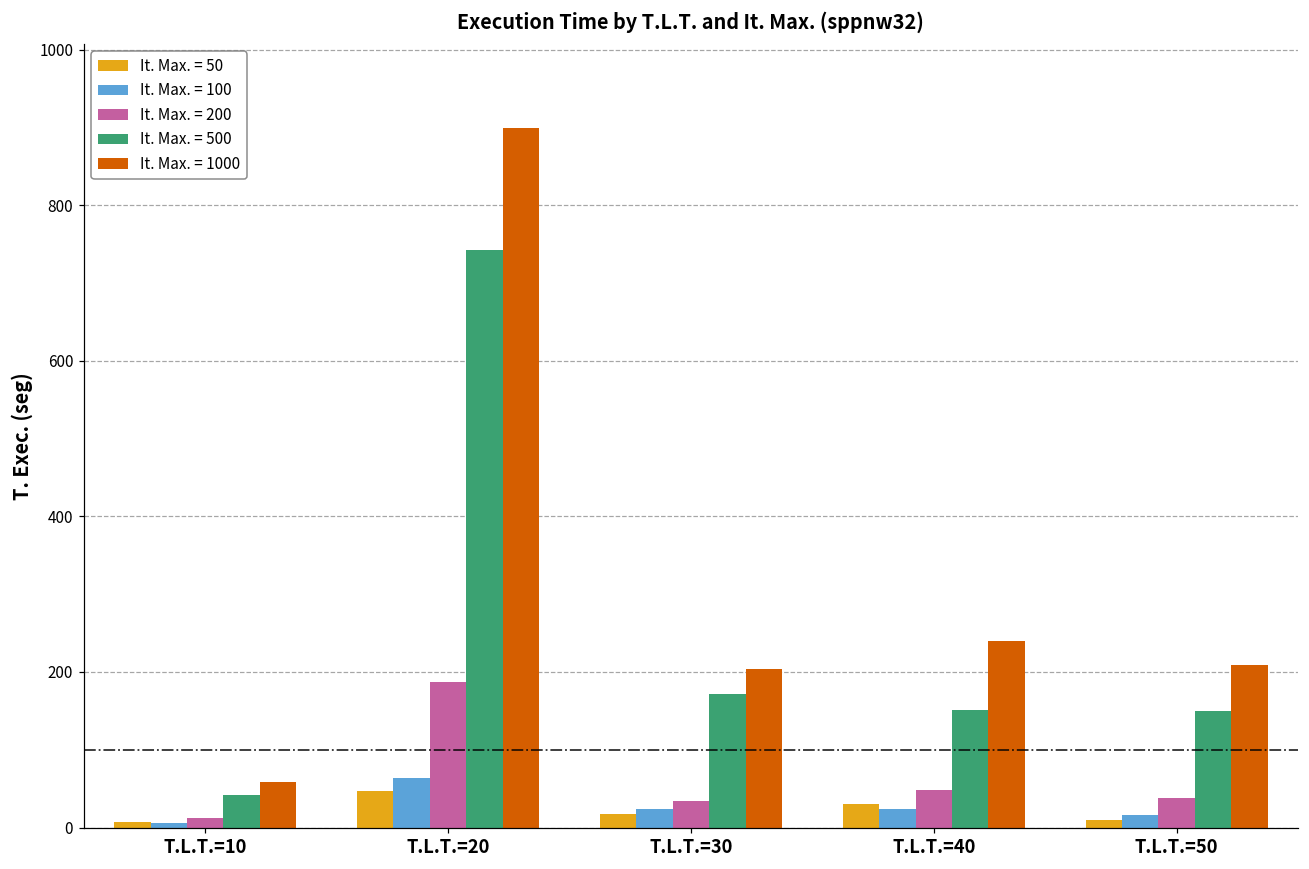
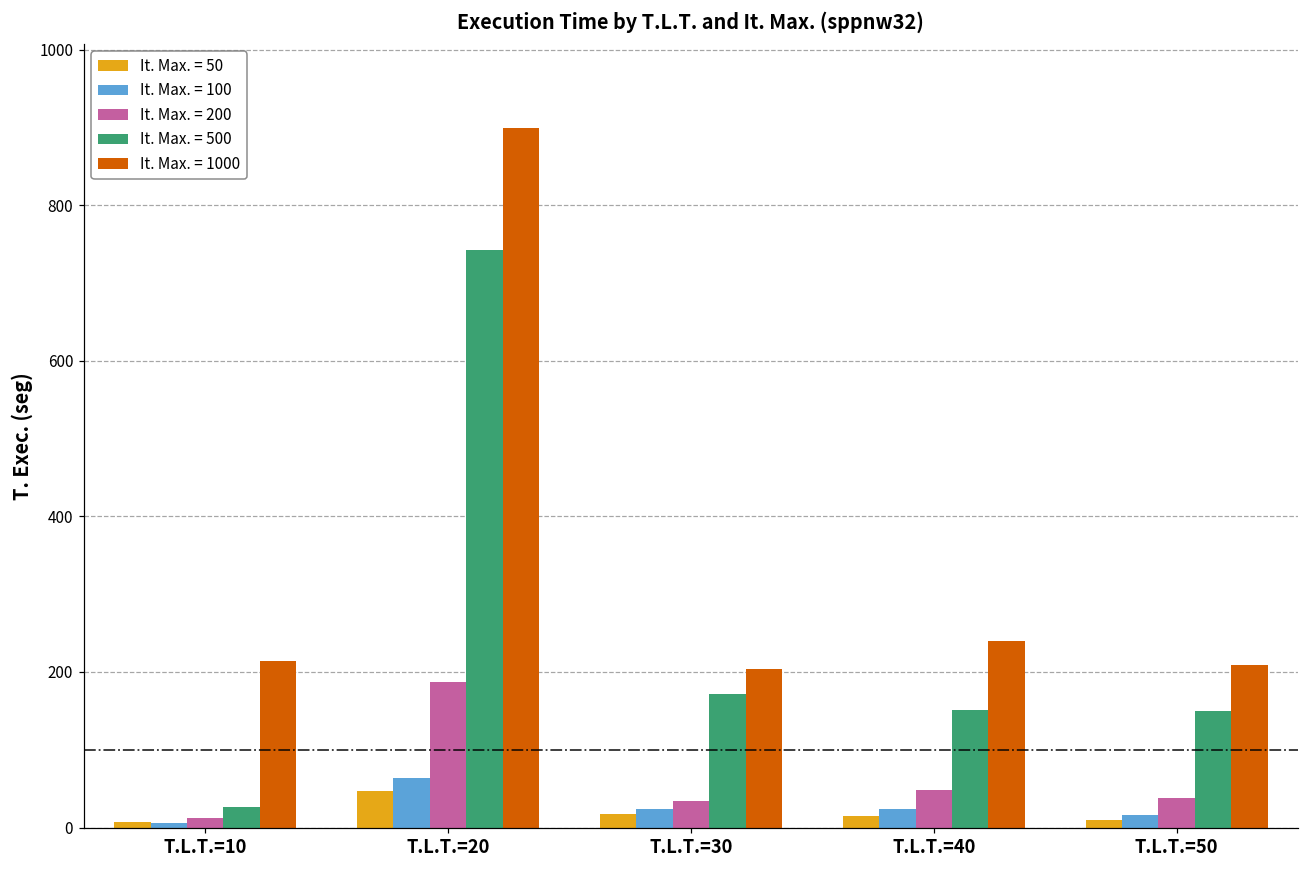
It. Max. = 500, T.L.T.=10: 40 -> 30
It. Max. = 1000, T.L.T.=10: 60 -> 210
It. Max. = 50, T.L.T.=40: 30 -> 10
